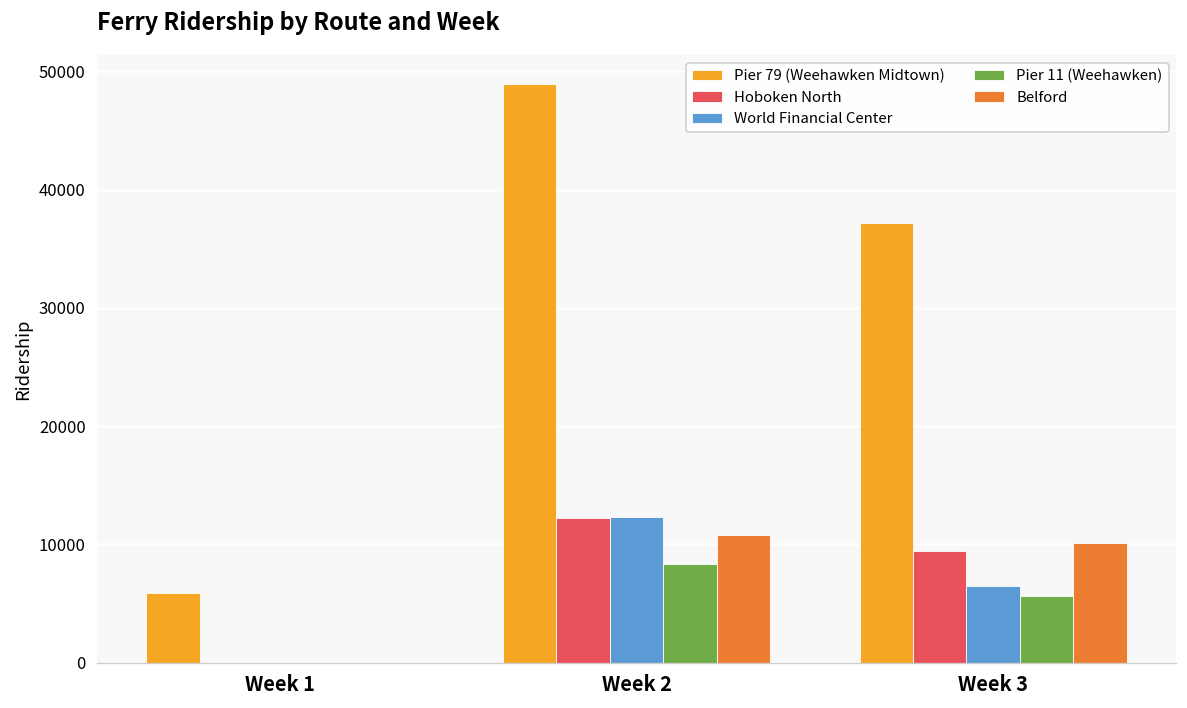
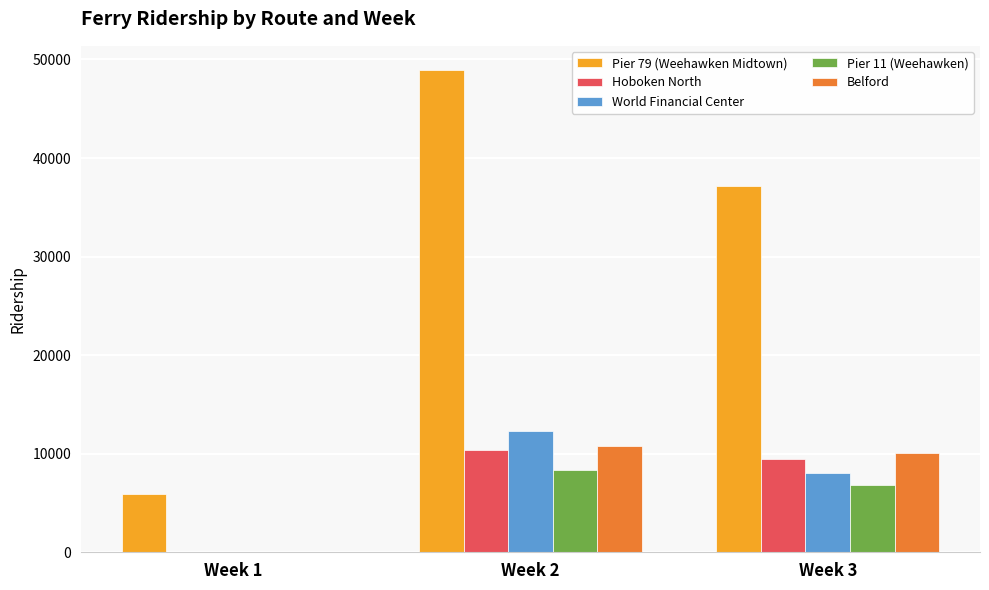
Hoboken North, Week 2: 12000 -> 10000
World Financial Center, Week 3: 7000 -> 8000
Pier 11 (Weehawken), Week 3: 6000 -> 7000
